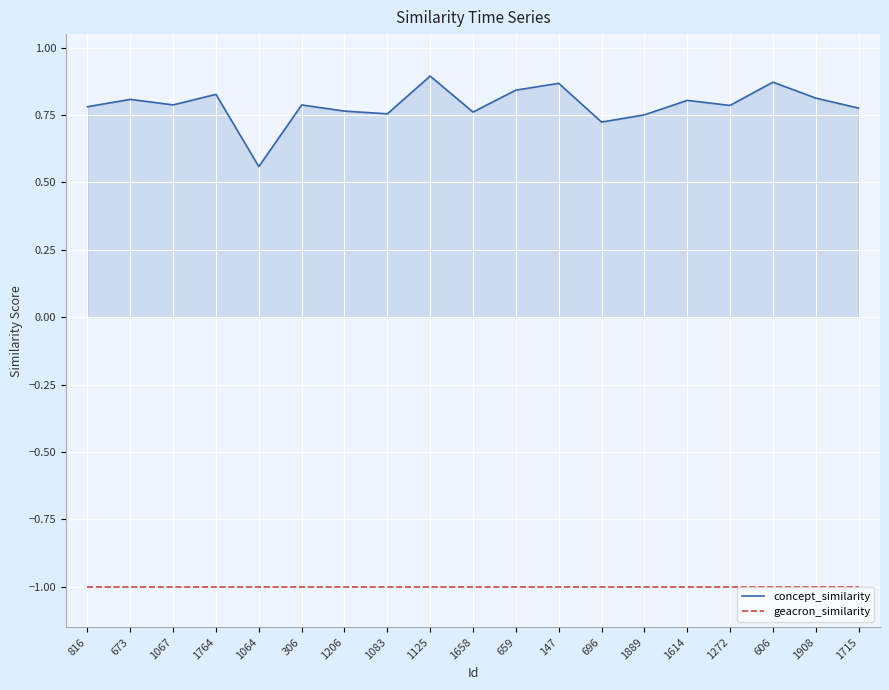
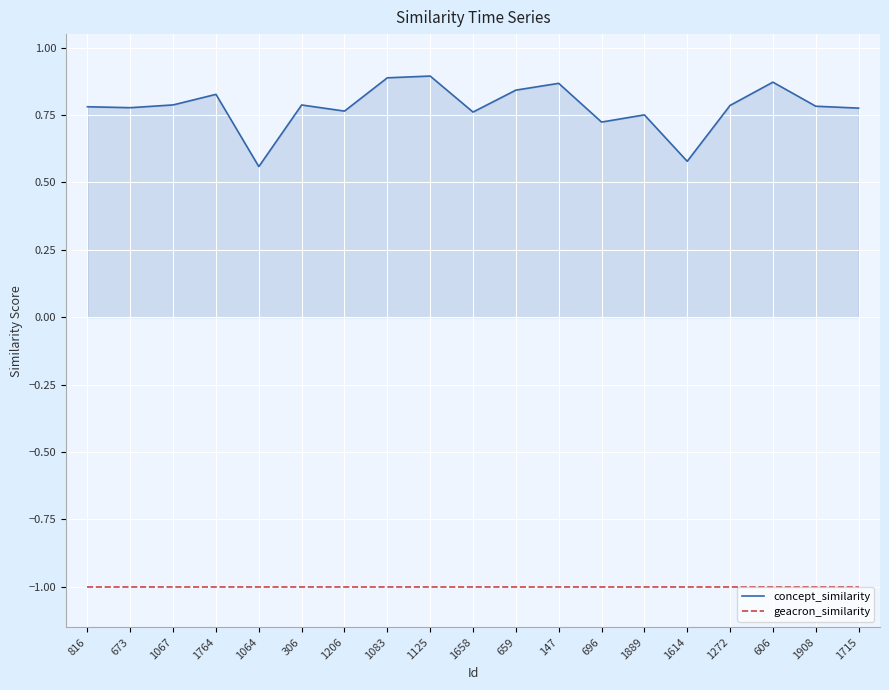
concept_similarity, 673: 0.81 -> 0.78
concept_similarity, 1083: 0.75 -> 0.89
concept_similarity, 1614: 0.80 -> 0.58
concept_similarity, 1908: 0.81 -> 0.78
